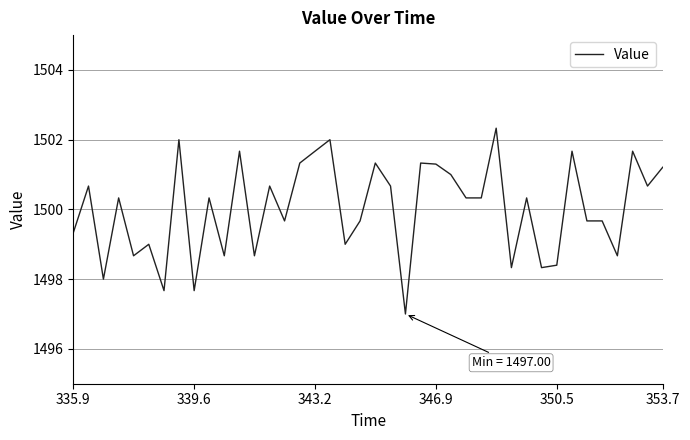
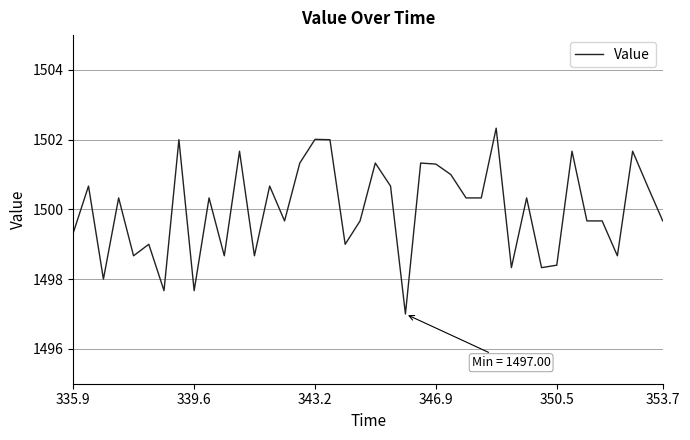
343.2: 1501.7 -> 1502.0
353.7: 1501.2 -> 1499.7
